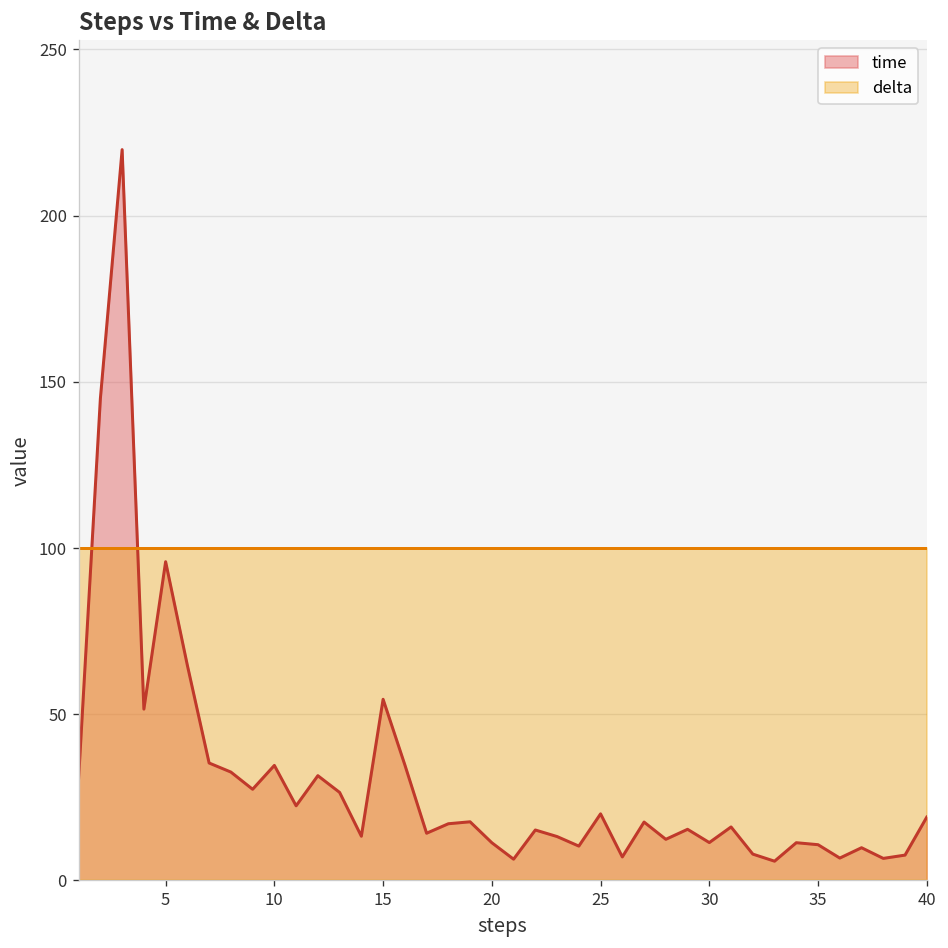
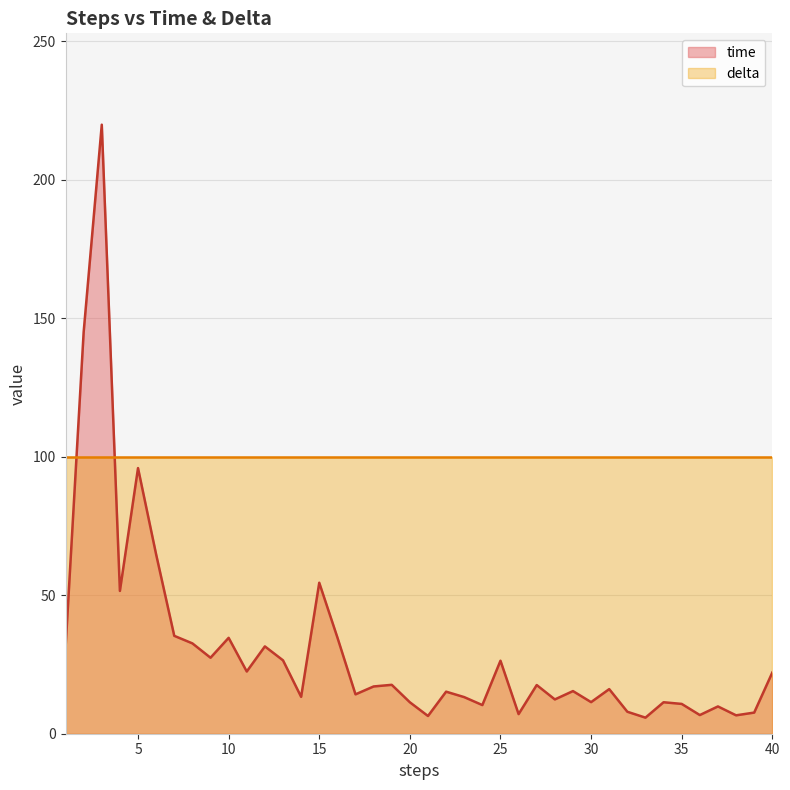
time, 25: 20 -> 26
time, 40: 19 -> 22
